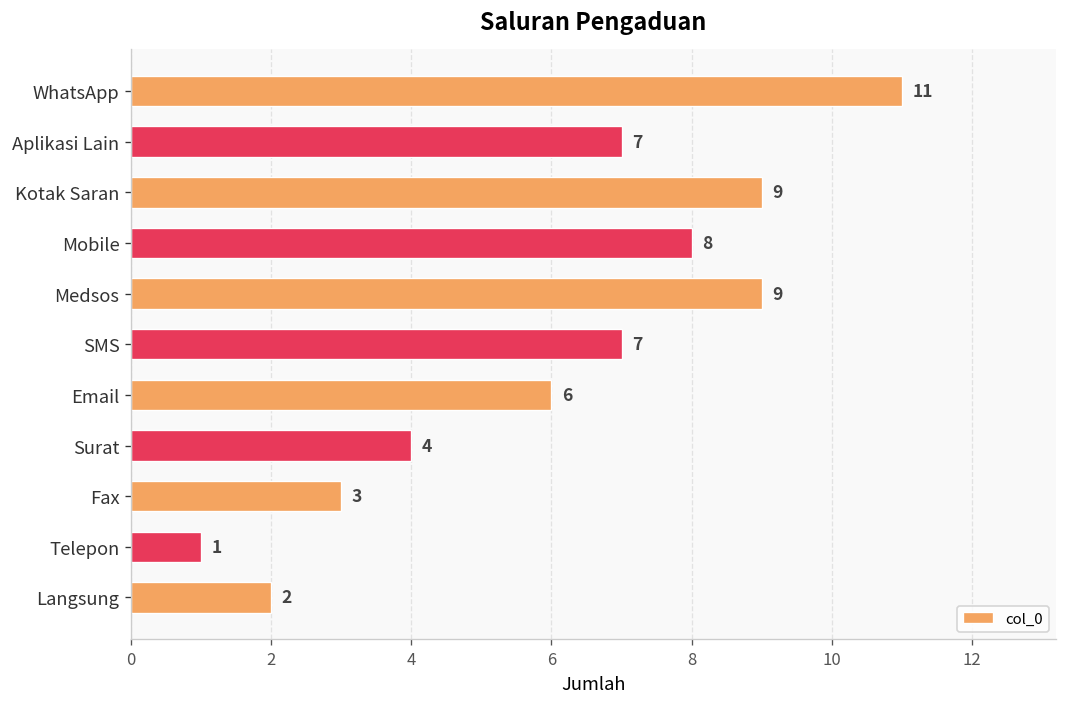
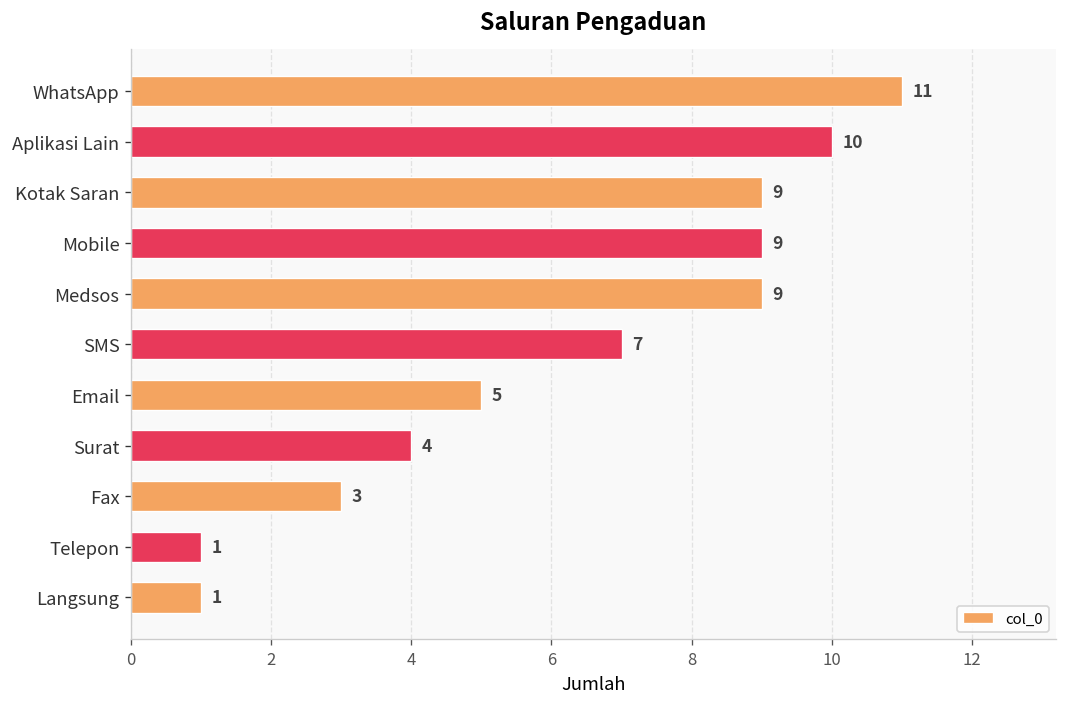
Aplikasi Lain: 7 -> 10
Mobile: 8 -> 9
Email: 6 -> 5
Langsung: 2 -> 1
